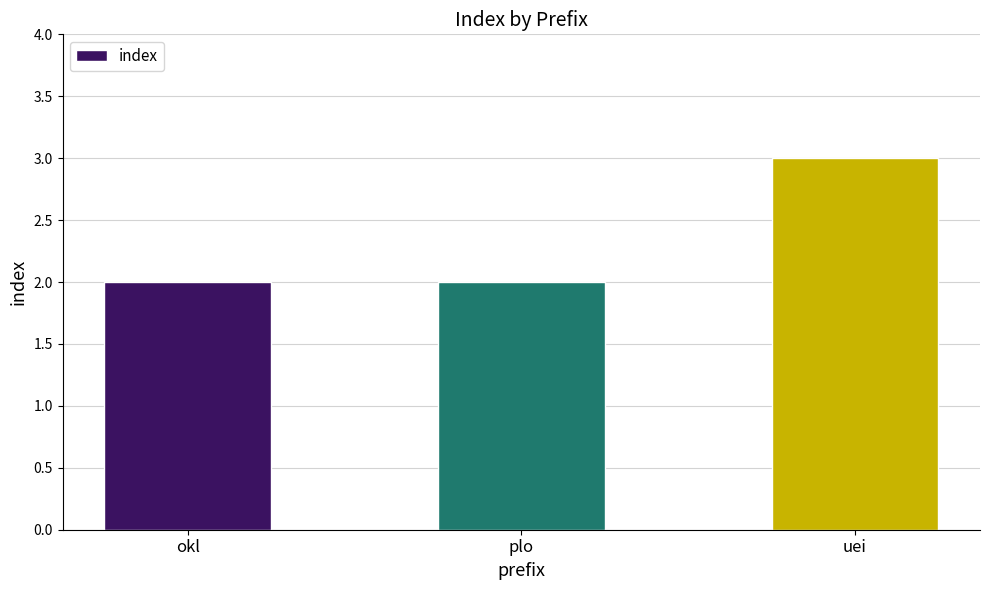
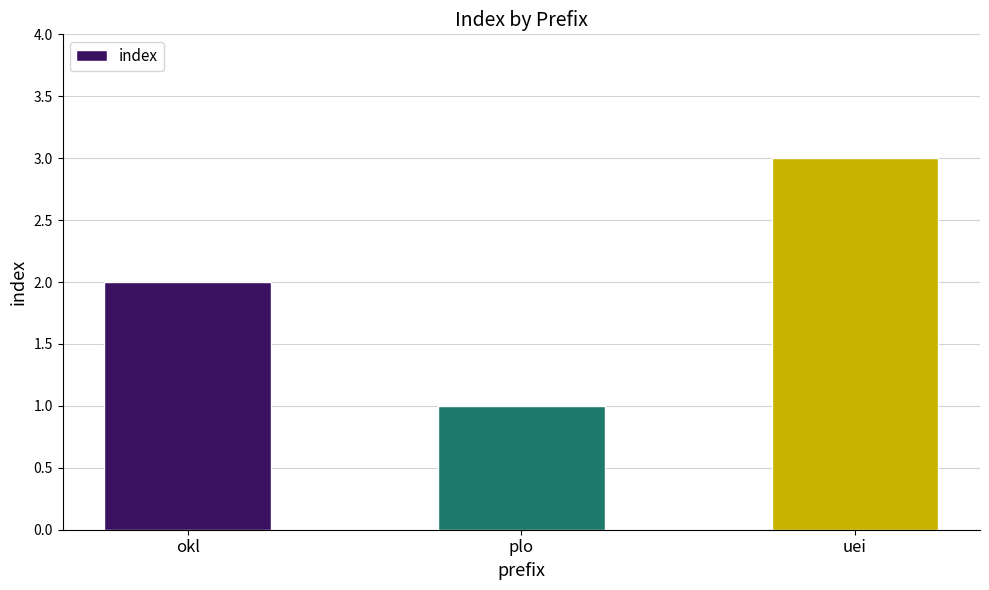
plo: 2 -> 1
